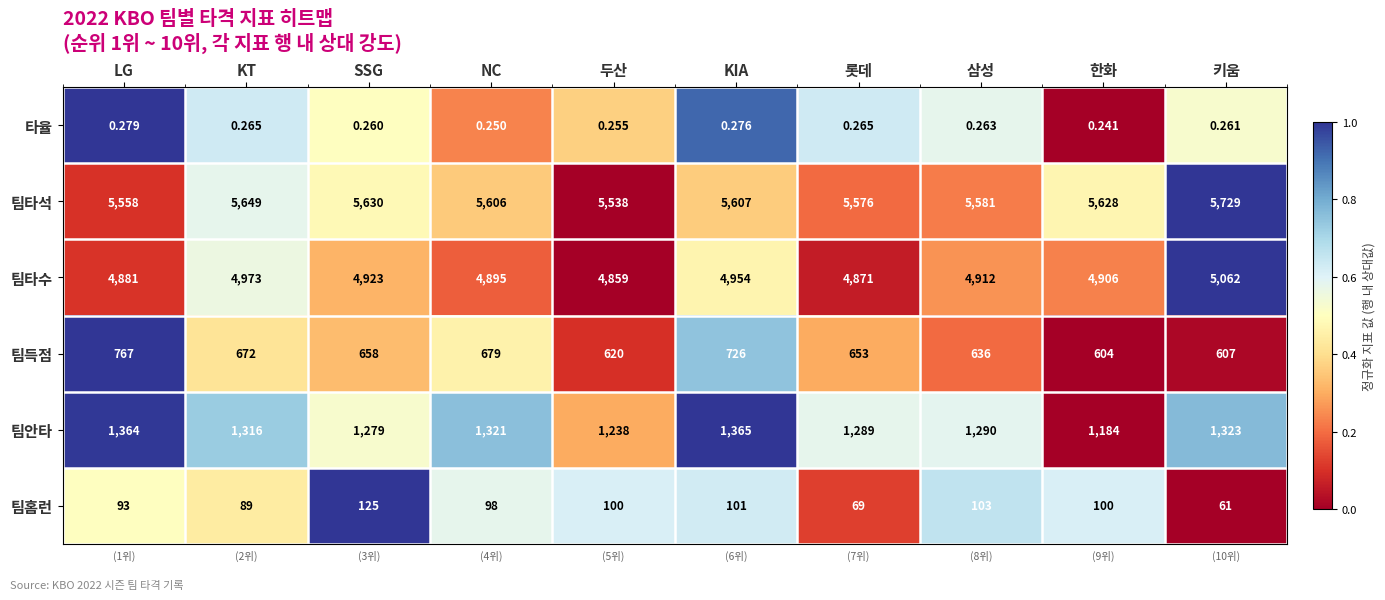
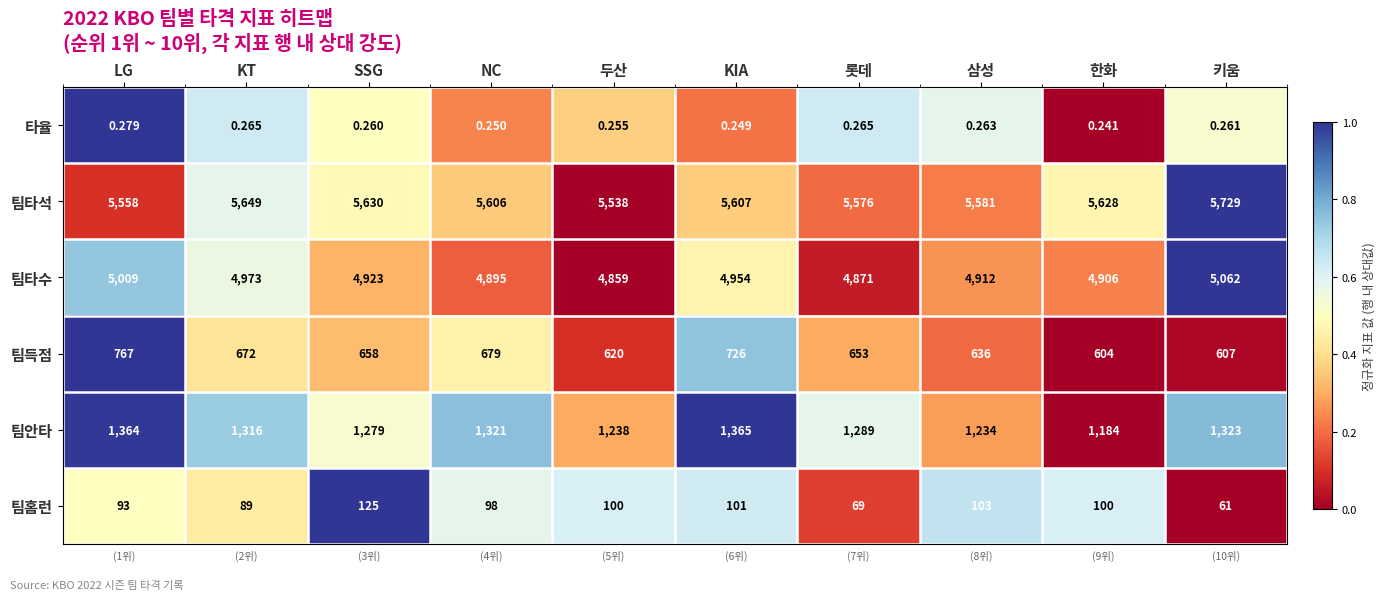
타율, KIA: 0.276 -> 0.249
팀타수, LG: 4,881 -> 5,009
팀안타, 삼성: 1,290 -> 1,234
